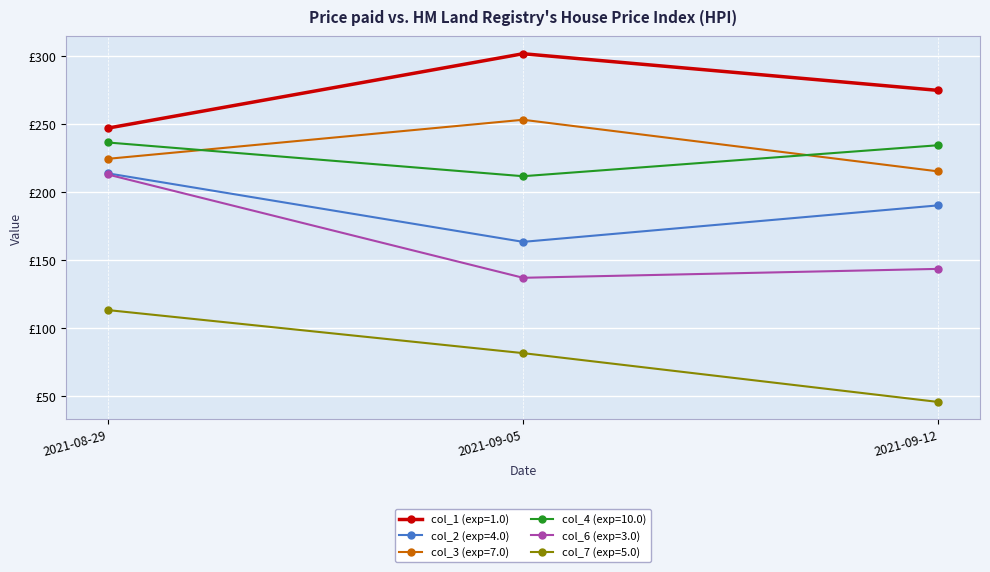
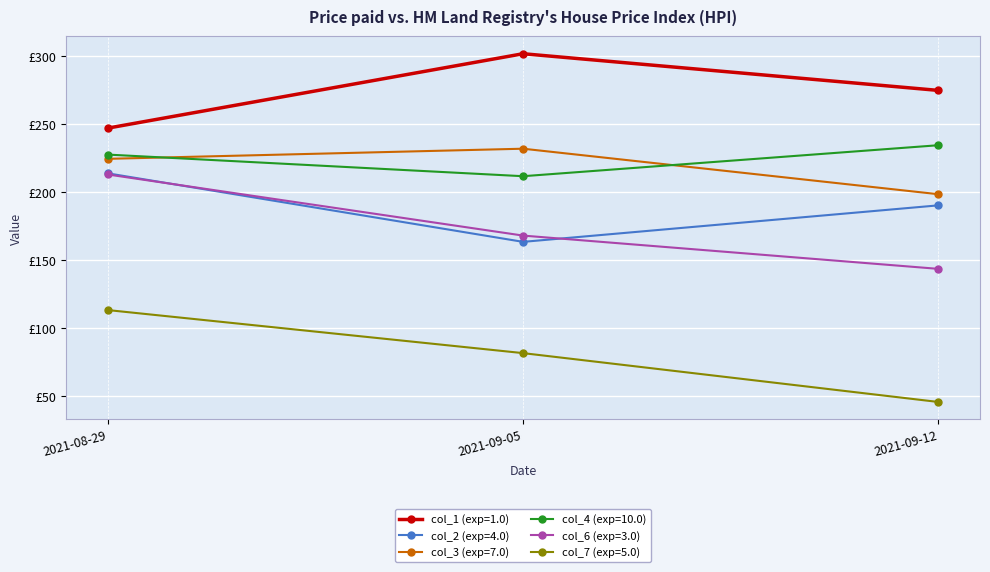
col_4 (exp=10.0), 2021-08-29: £237 -> £228
col_3 (exp=7.0), 2021-09-05: £253 -> £232
col_6 (exp=3.0), 2021-09-05: £137 -> £168
col_3 (exp=7.0), 2021-09-12: £215 -> £199
